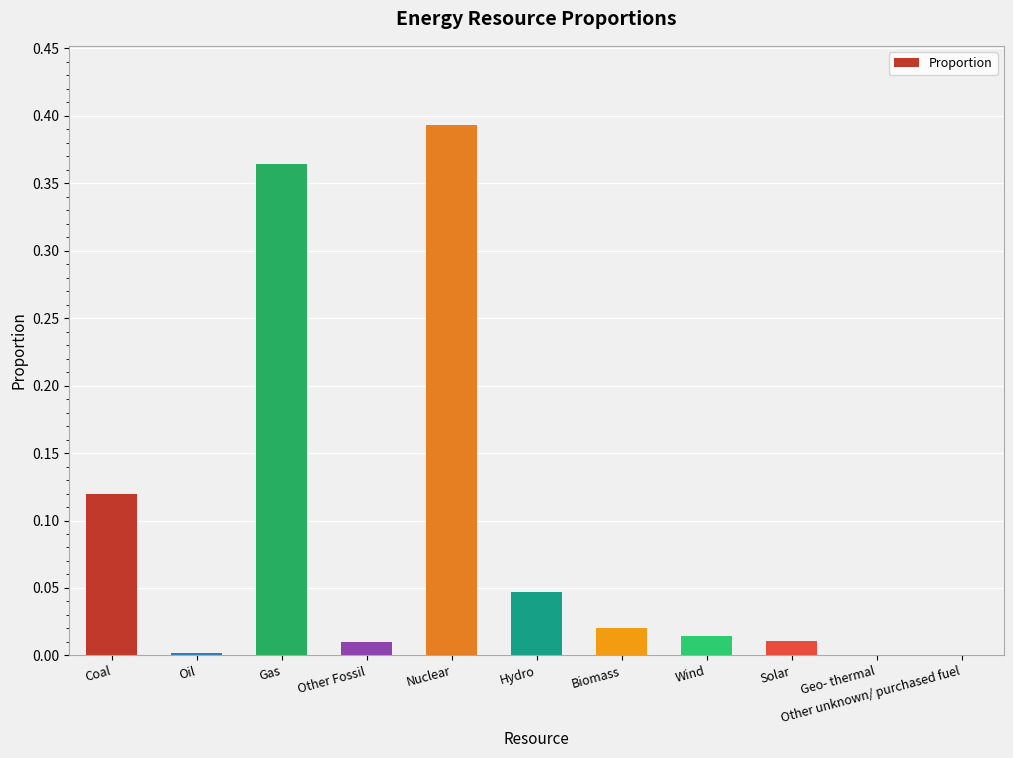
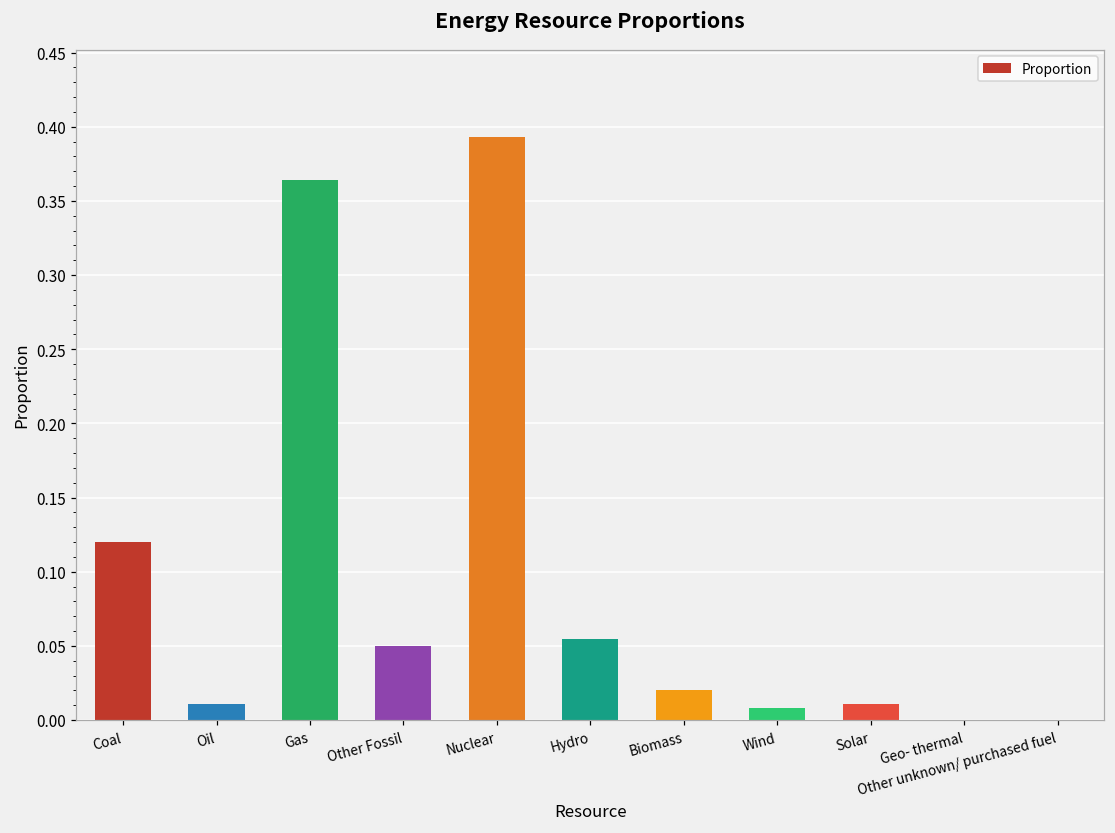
Oil: 0.002 -> 0.011
Other Fossil: 0.01 -> 0.05
Hydro: 0.047 -> 0.055
Wind: 0.014 -> 0.008
